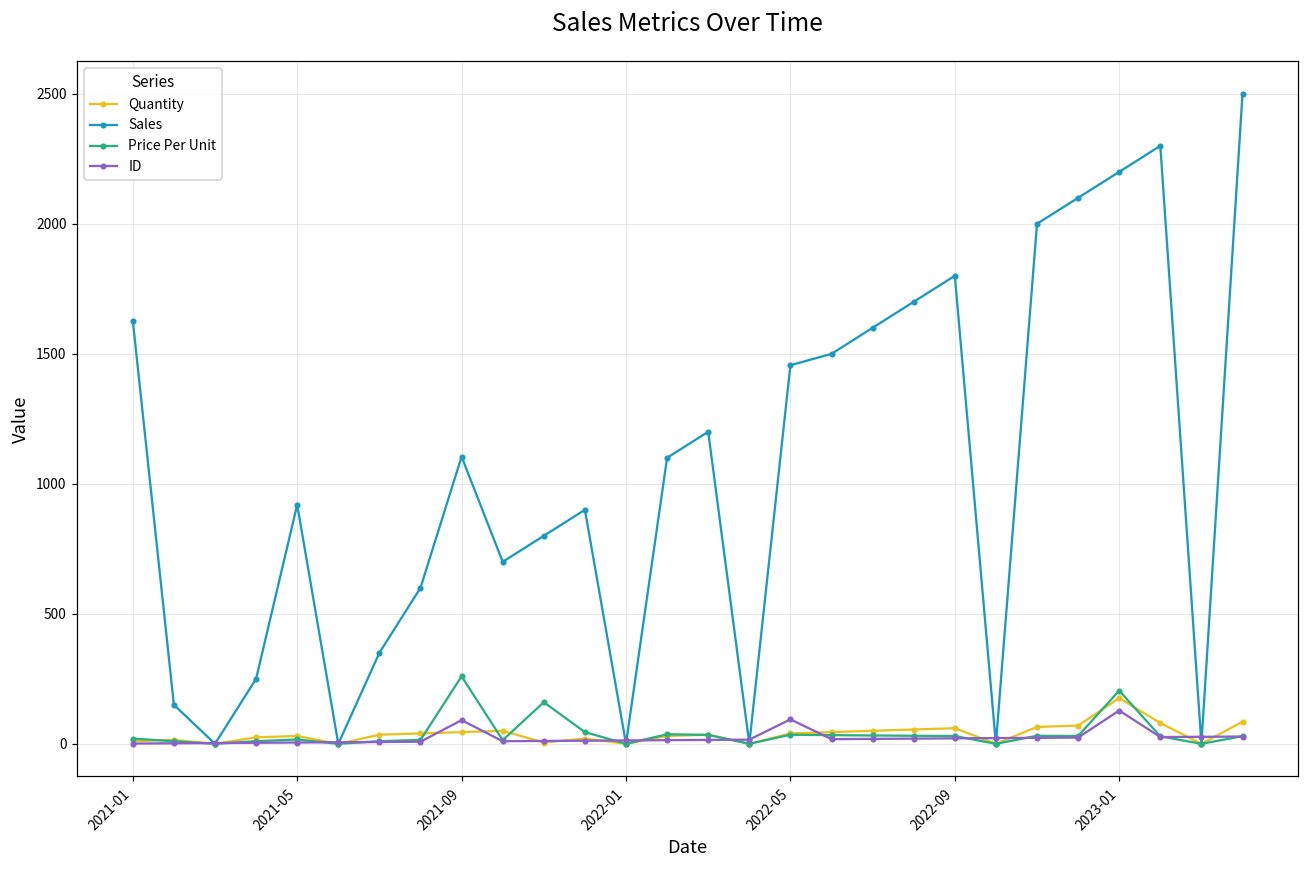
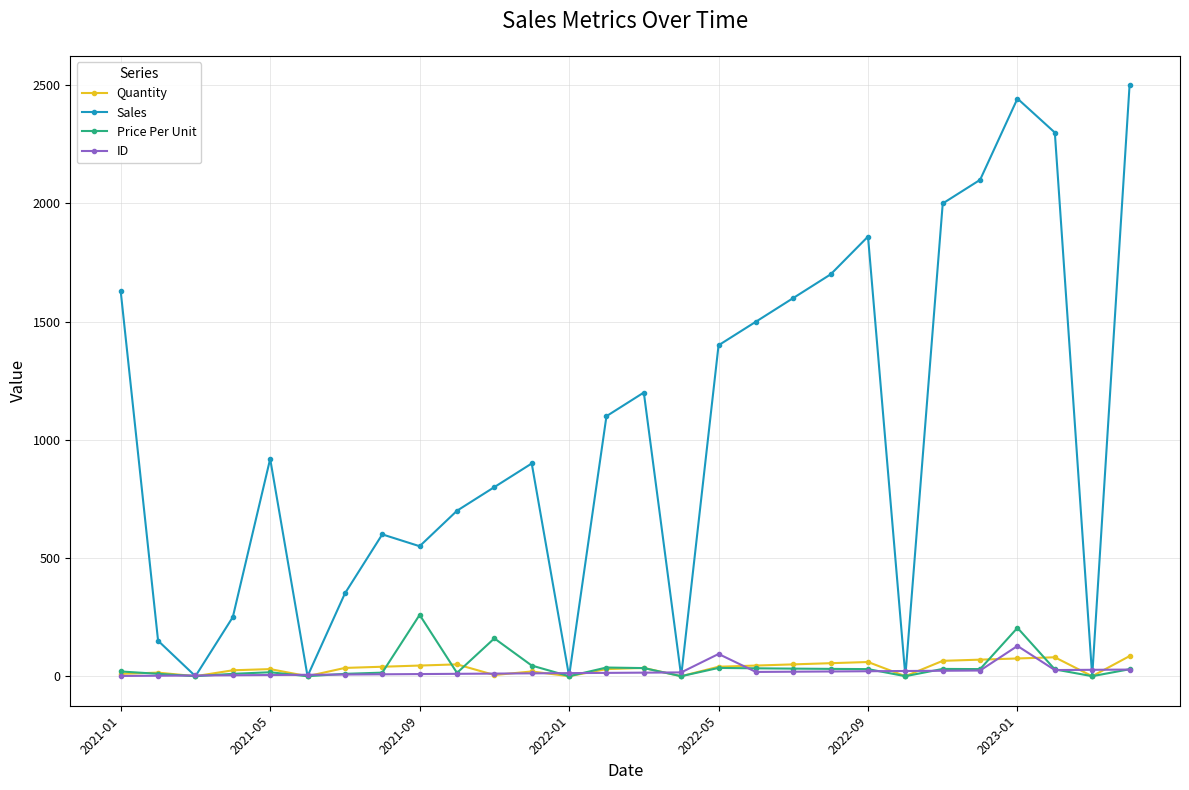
Sales, 2021-09: 1100 -> 550
ID, 2021-09: 90 -> 10
Sales, 2022-05: 1460 -> 1400
Sales, 2022-09: 1800 -> 1860
Quantity, 2023-01: 180 -> 80
Sales, 2023-01: 2200 -> 2440
